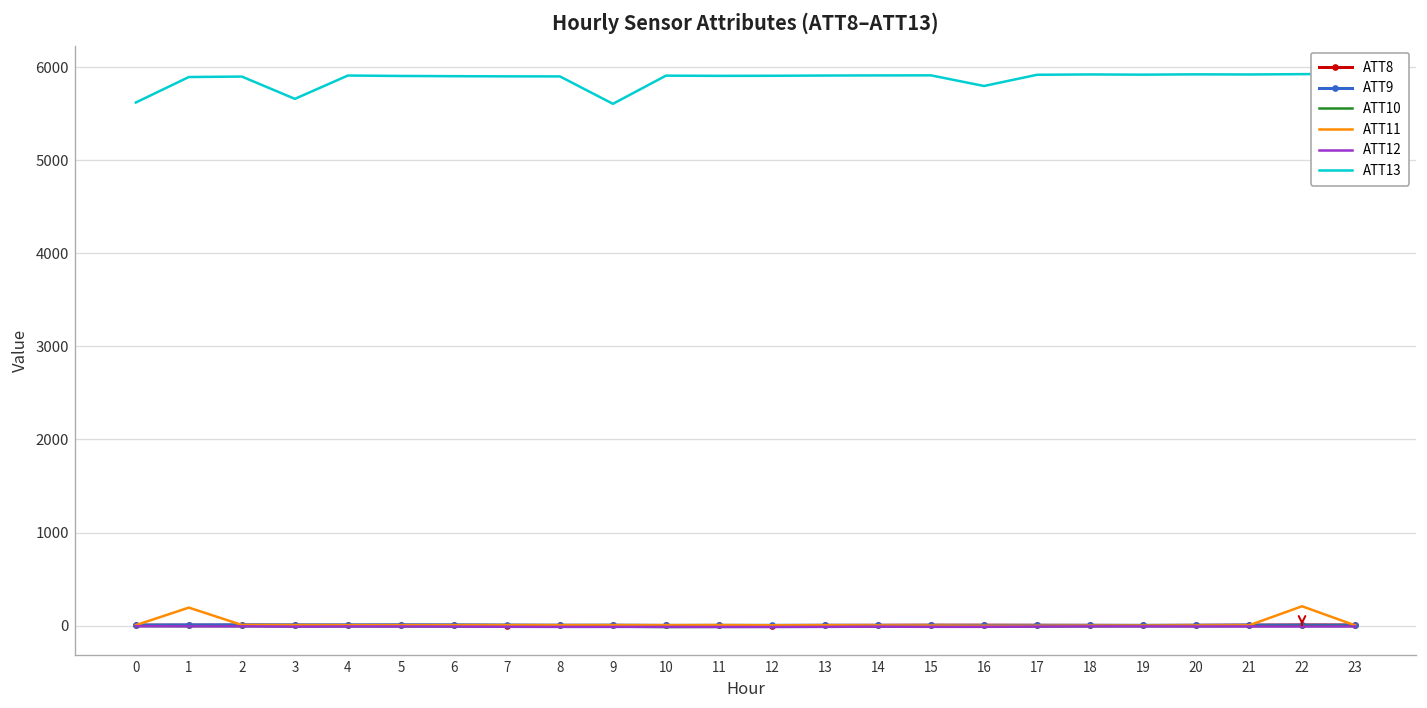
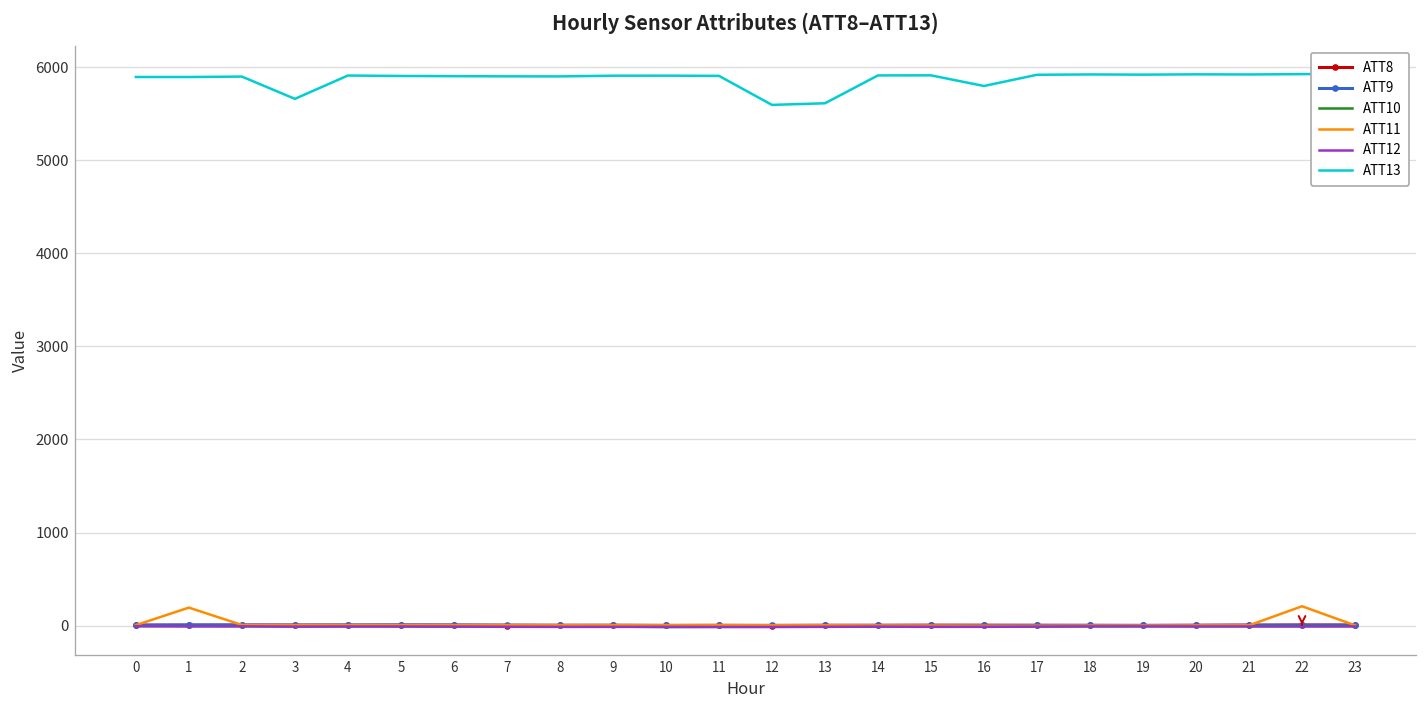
ATT13, 0: 5600 -> 5900
ATT13, 9: 5600 -> 5900
ATT13, 12: 5900 -> 5600
ATT13, 13: 5900 -> 5600
